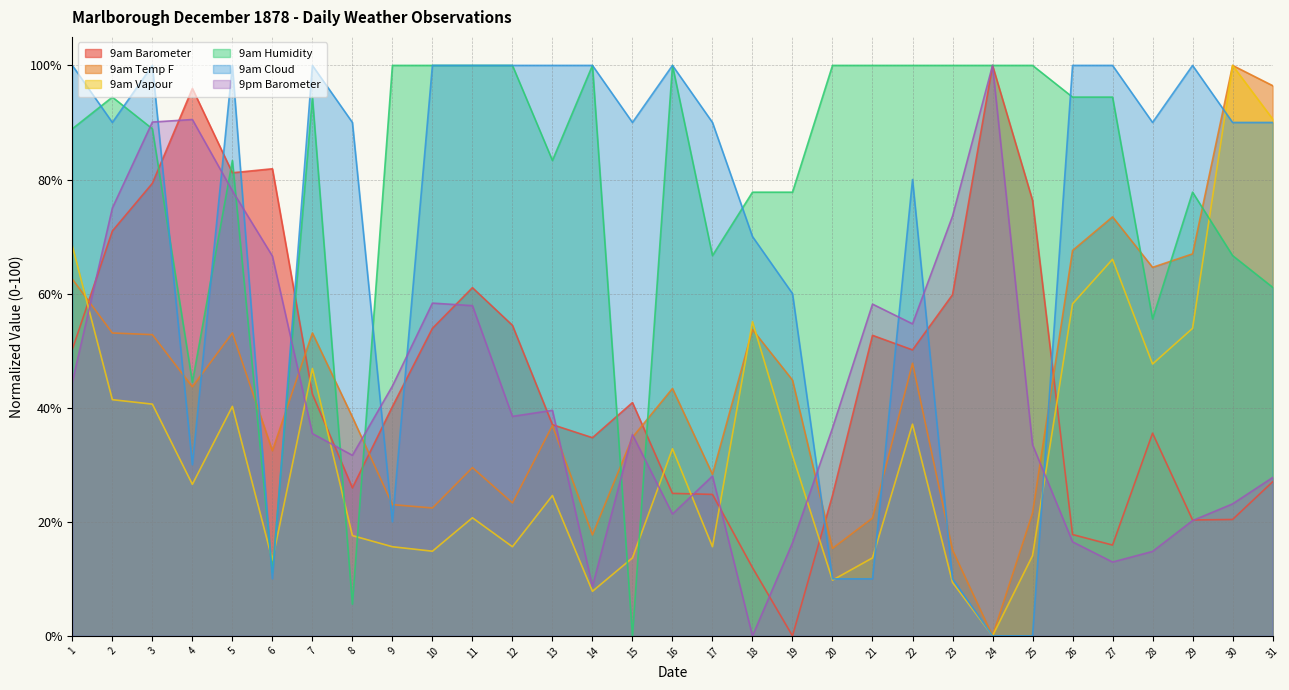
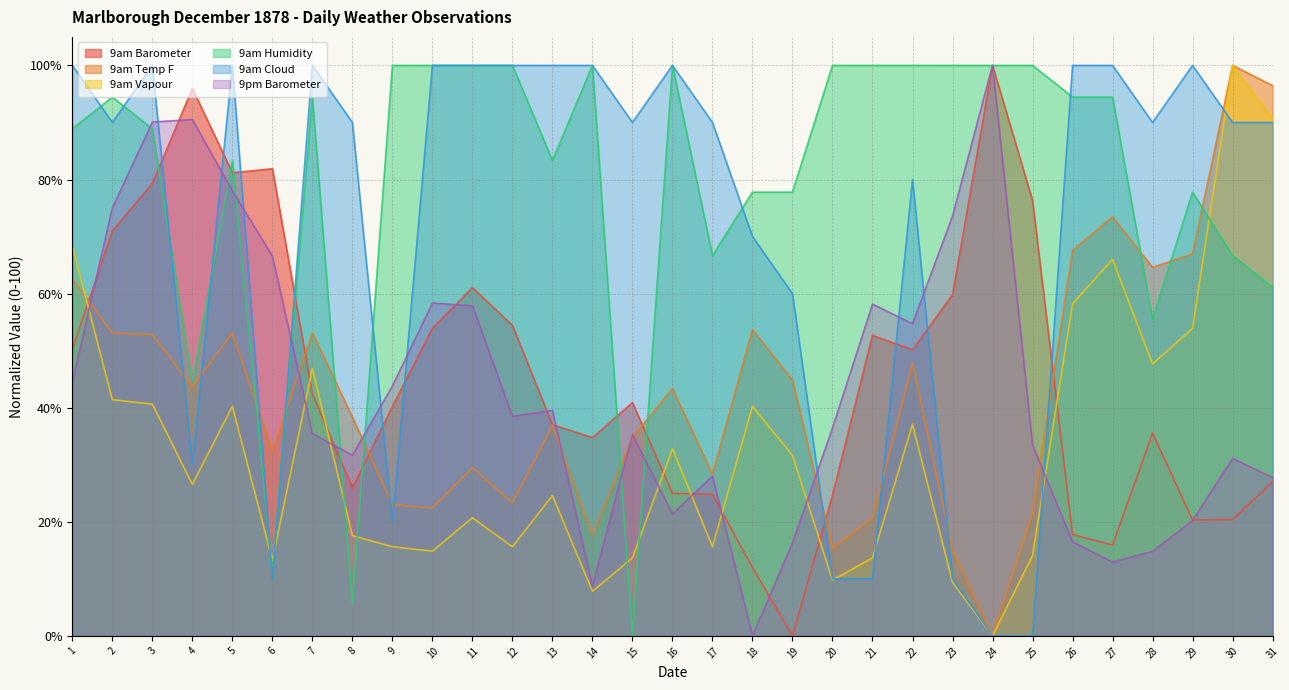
9am Vapour, 18: 55% -> 40%
9pm Barometer, 30: 23% -> 31%
